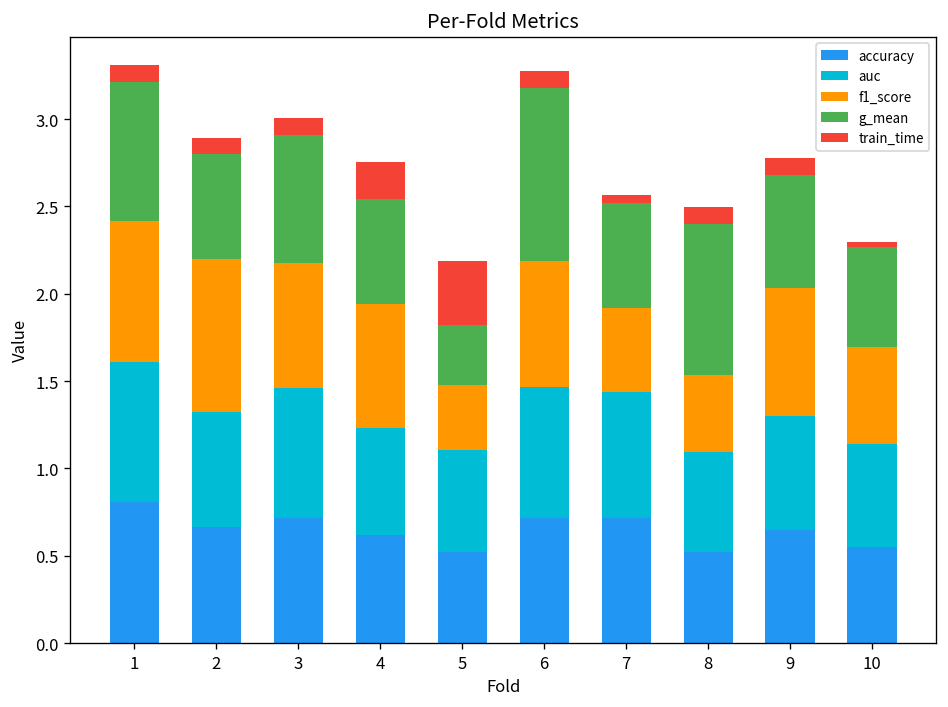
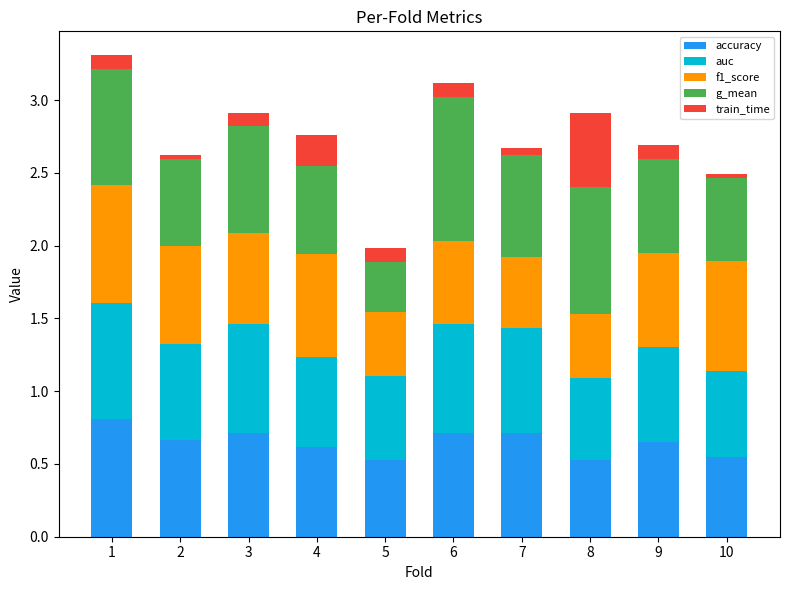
f1_score, 2: 0.88 -> 0.67
train_time, 2: 0.09 -> 0.03
f1_score, 3: 0.72 -> 0.63
f1_score, 5: 0.37 -> 0.44
train_time, 5: 0.37 -> 0.10
f1_score, 6: 0.72 -> 0.57
g_mean, 7: 0.60 -> 0.70
train_time, 8: 0.09 -> 0.51
f1_score, 9: 0.73 -> 0.65
f1_score, 10: 0.56 -> 0.75
